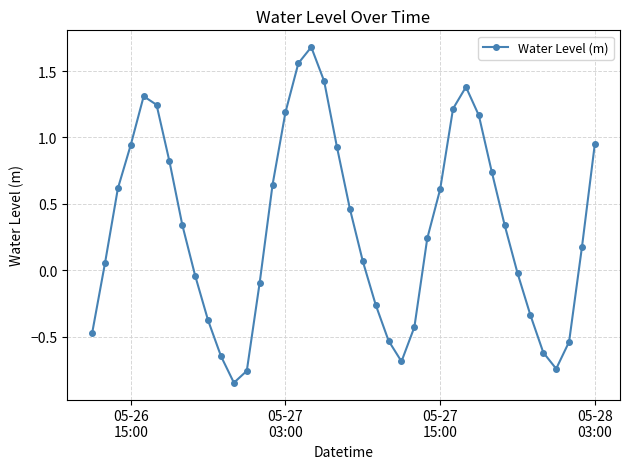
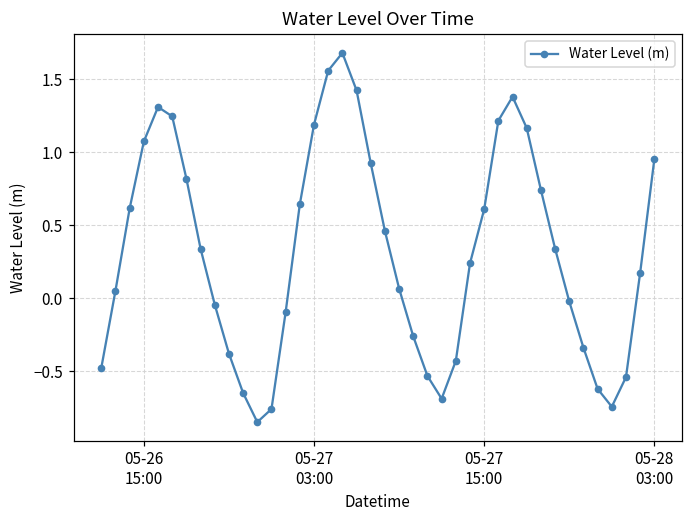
05-26 15:00: 0.94 -> 1.07
